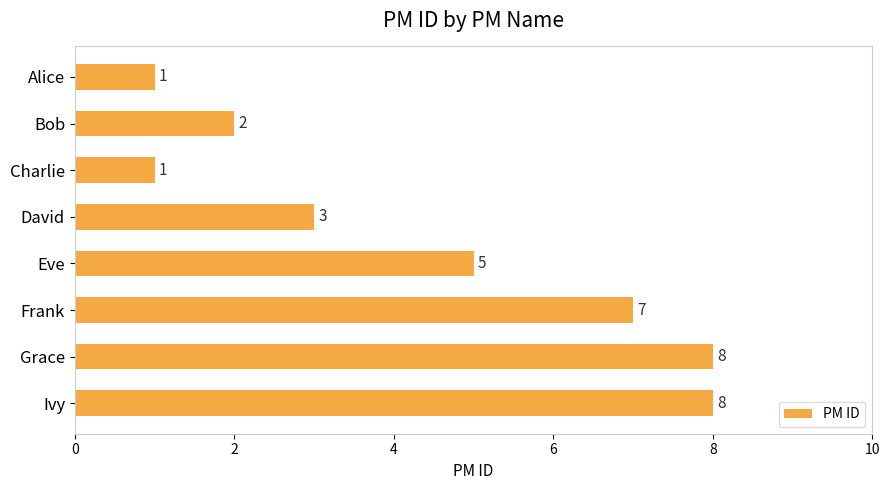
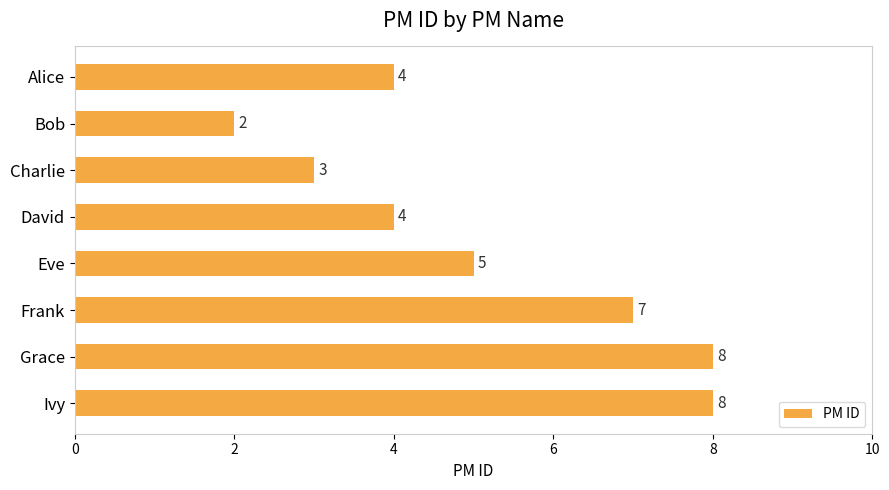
Alice: 1 -> 4
Charlie: 1 -> 3
David: 3 -> 4
